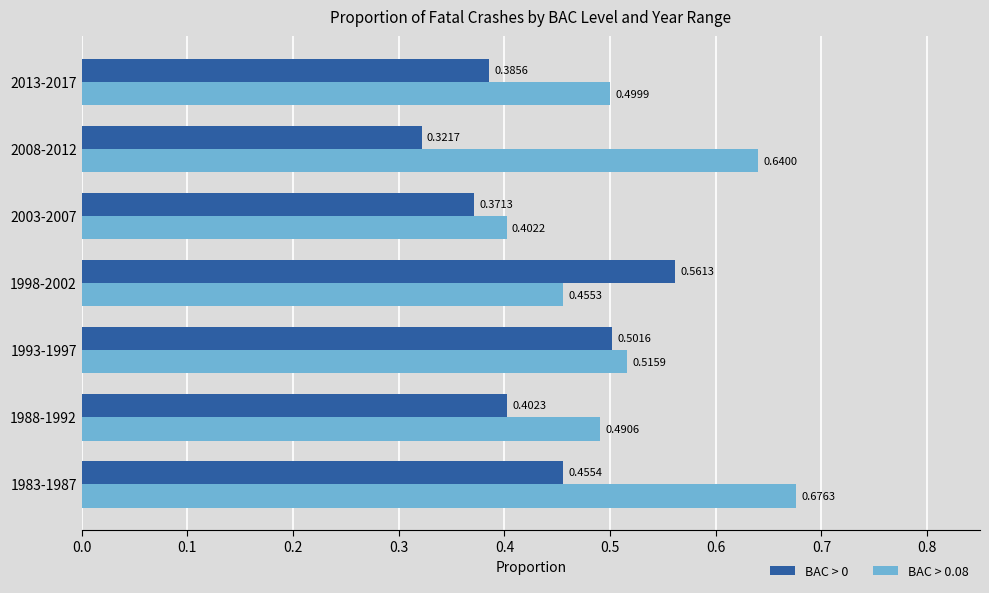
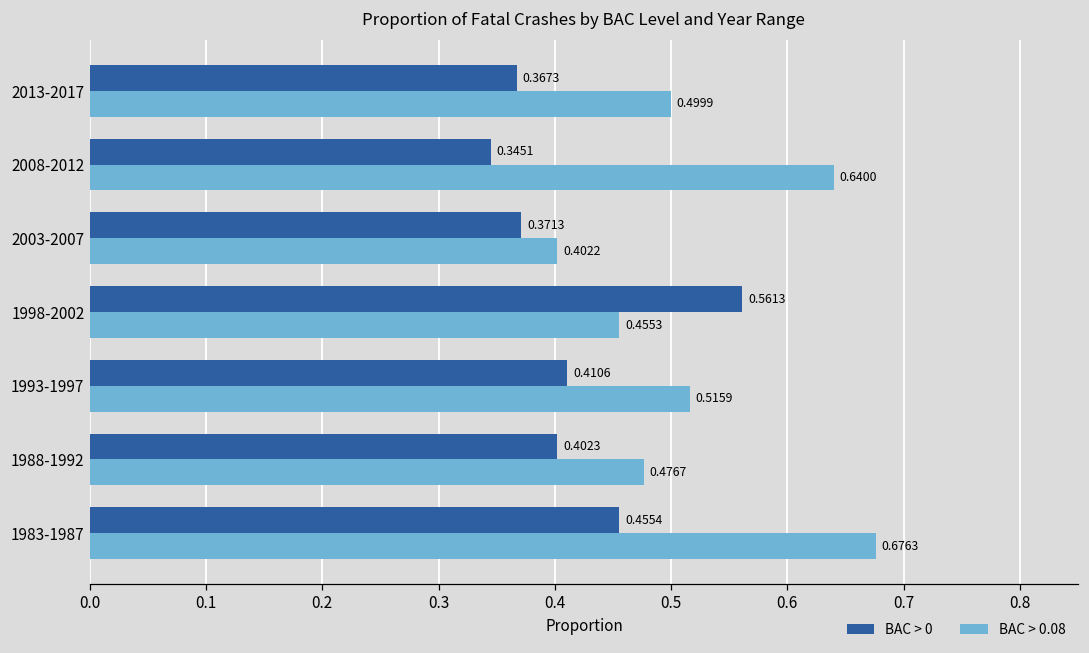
BAC > 0, 2013-2017: 0.3856 -> 0.3673
BAC > 0, 2008-2012: 0.3217 -> 0.3451
BAC > 0, 1993-1997: 0.5016 -> 0.4106
BAC > 0.08, 1988-1992: 0.4906 -> 0.4767
